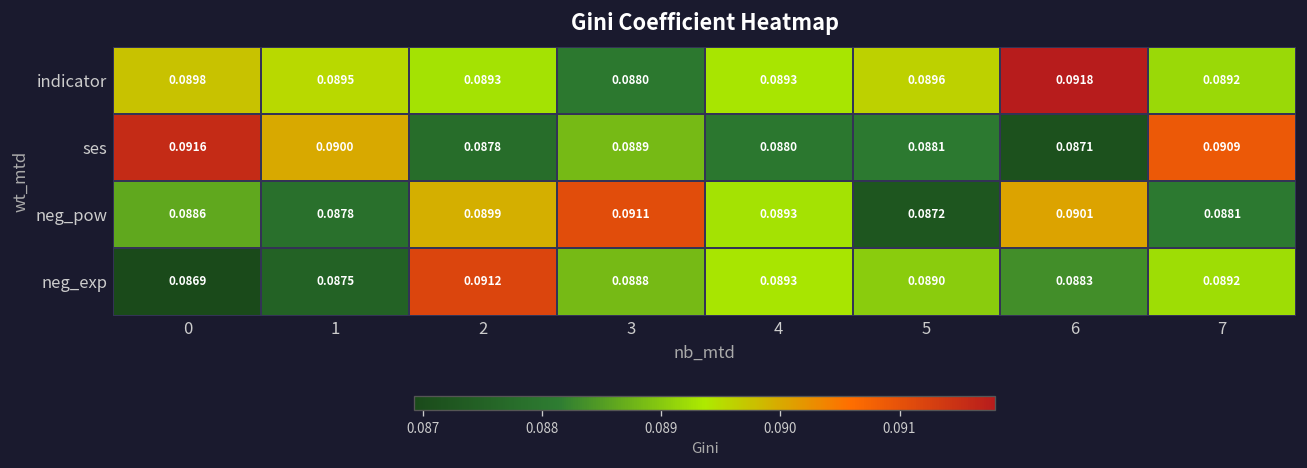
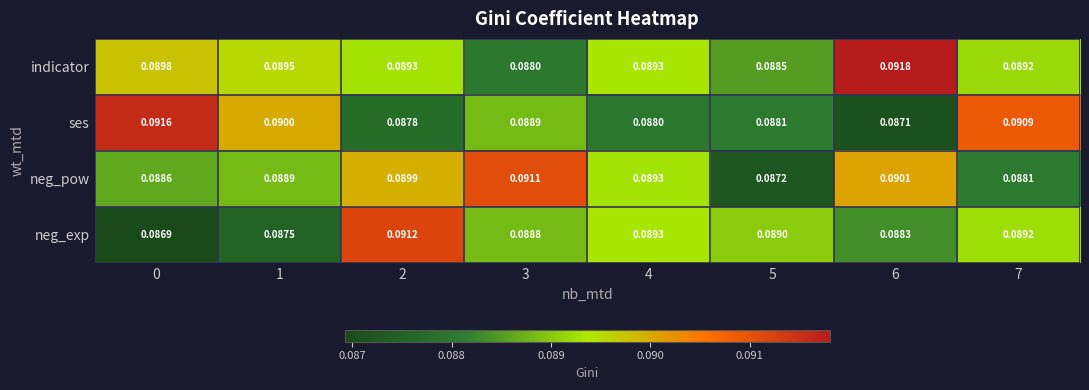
indicator, 5: 0.0896 -> 0.0885
neg_pow, 1: 0.0878 -> 0.0889
